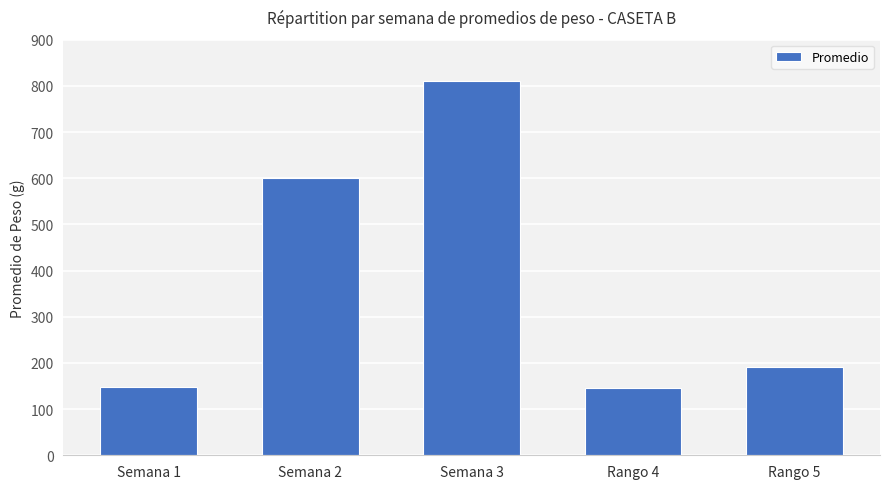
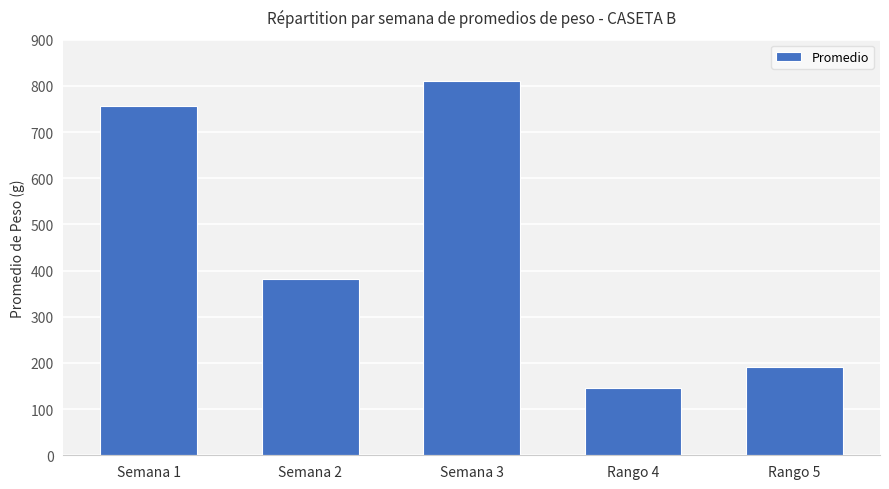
Semana 1: 150 -> 760
Semana 2: 600 -> 380
